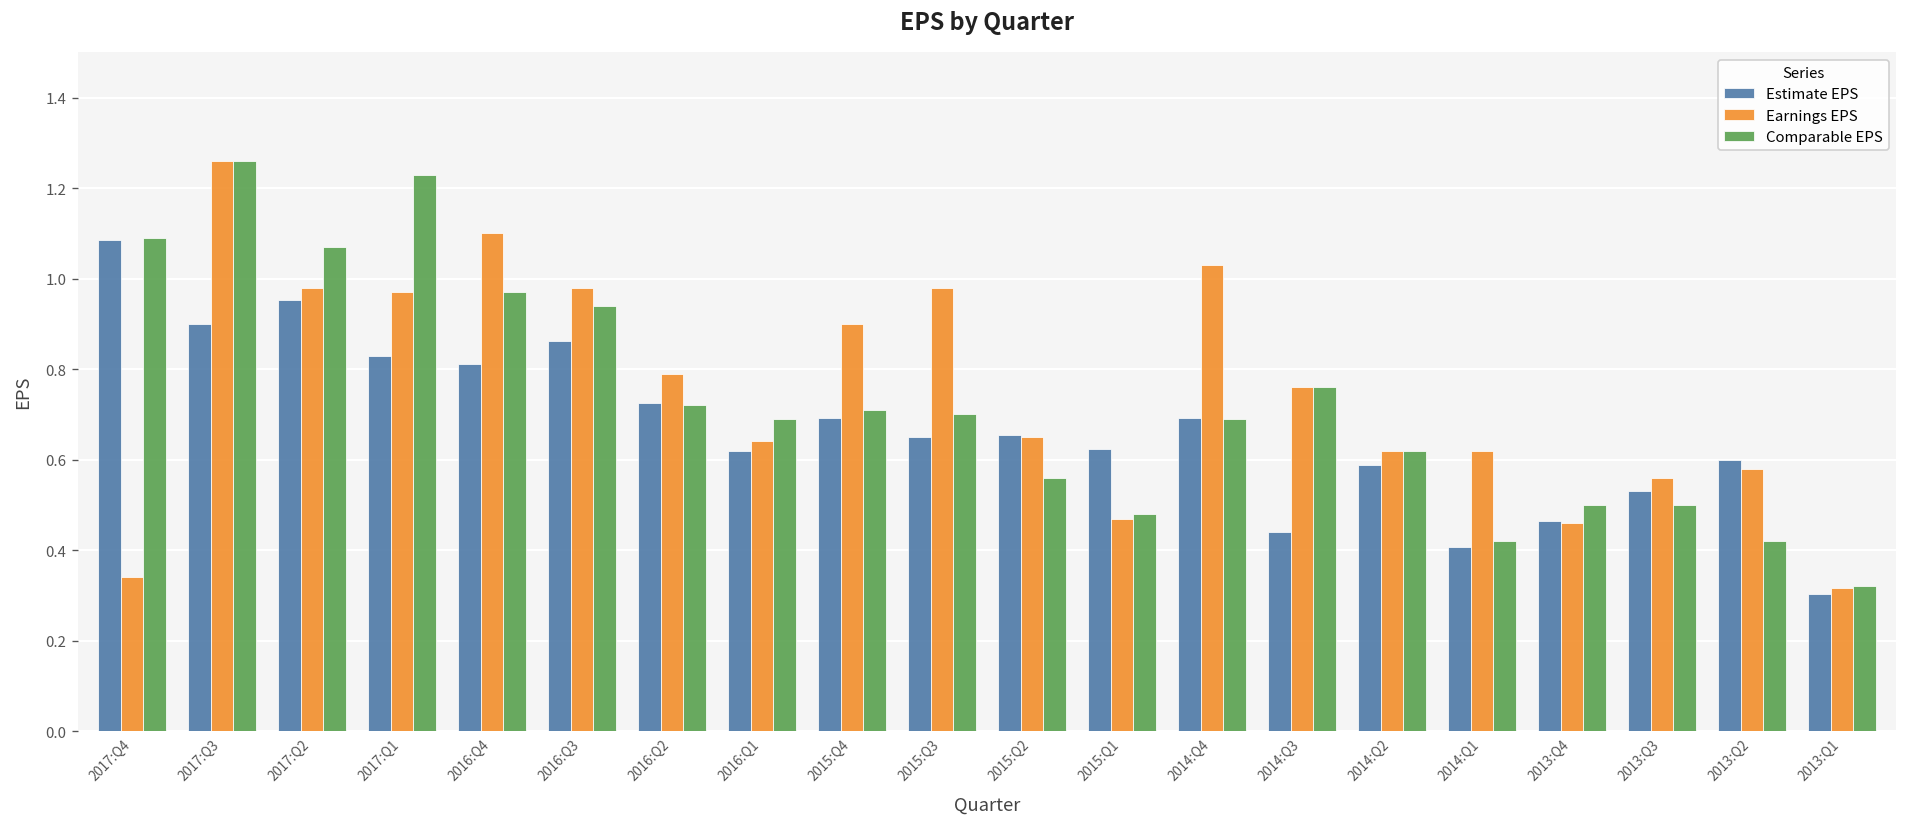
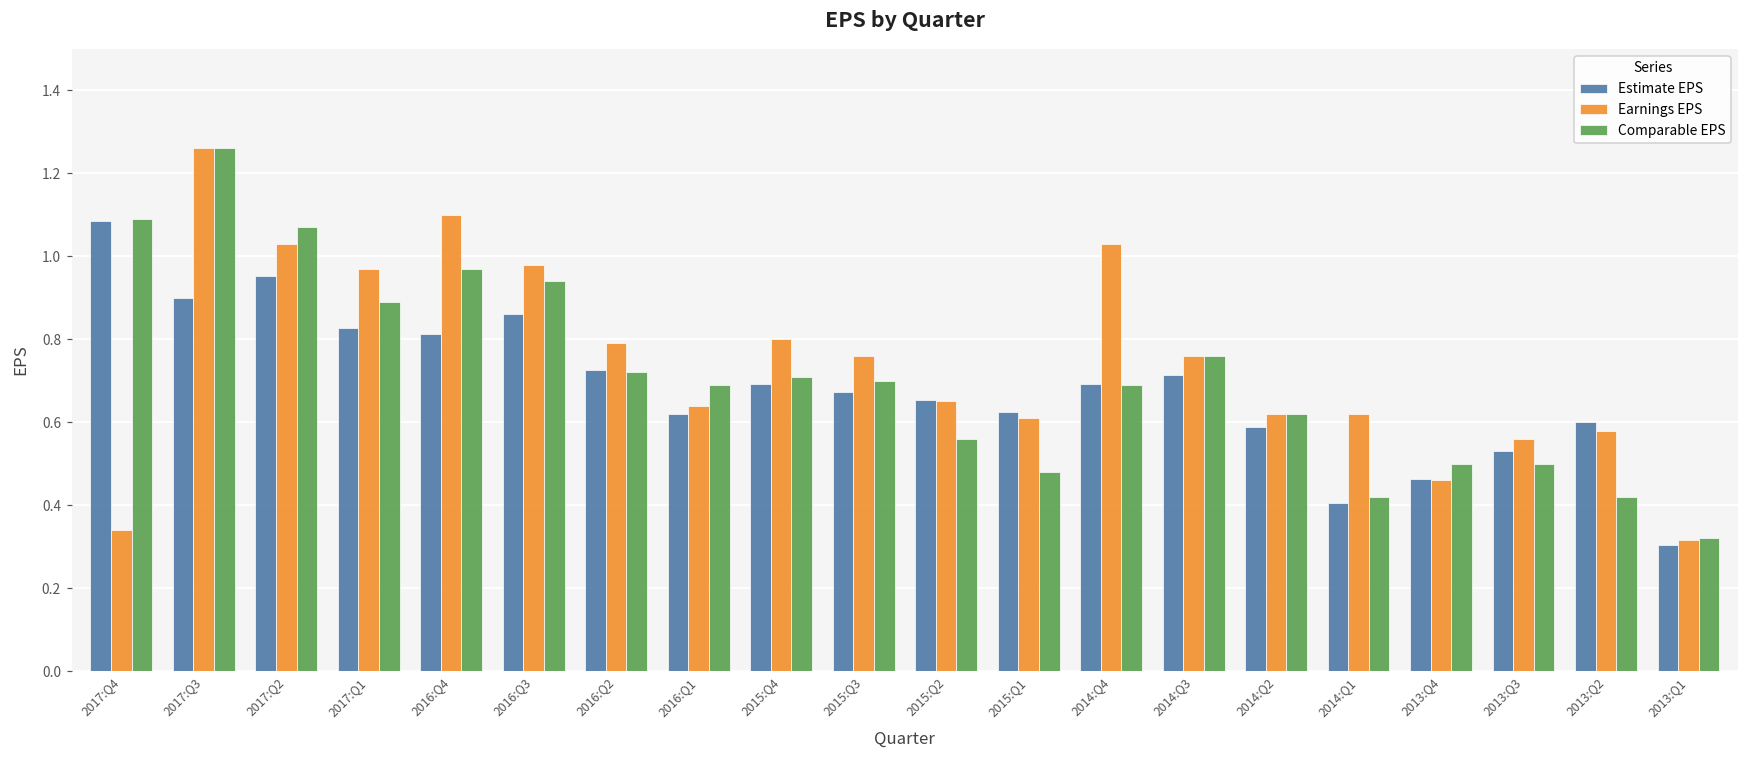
Earnings EPS, 2017:Q2: 0.98 -> 1.03
Comparable EPS, 2017:Q1: 1.23 -> 0.89
Earnings EPS, 2015:Q4: 0.9 -> 0.8
Estimate EPS, 2015:Q3: 0.65 -> 0.67
Earnings EPS, 2015:Q3: 0.98 -> 0.76
Earnings EPS, 2015:Q1: 0.47 -> 0.61
Estimate EPS, 2014:Q3: 0.44 -> 0.71
